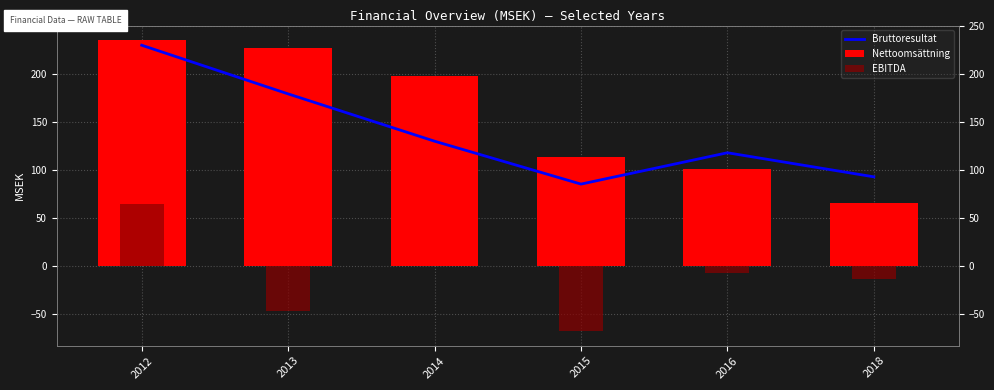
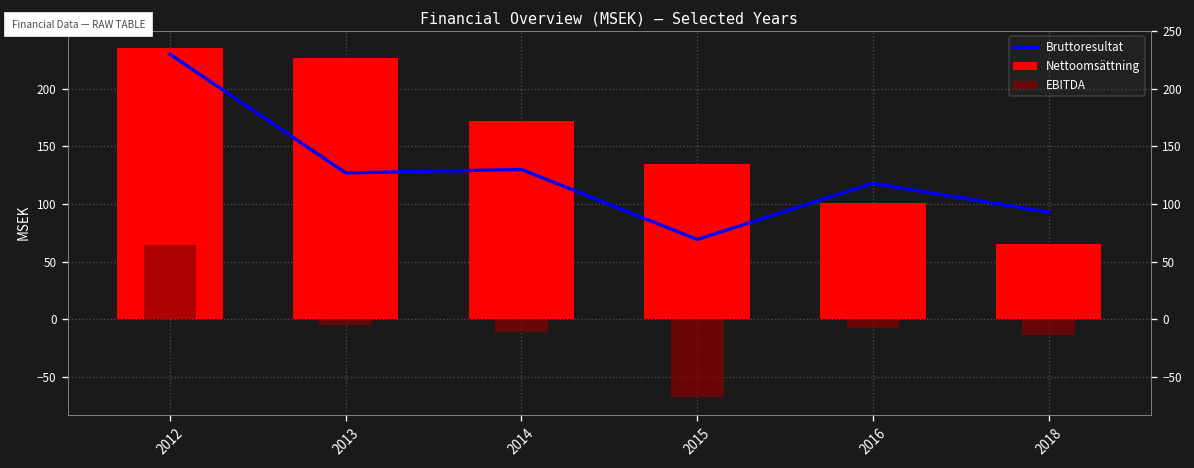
Bruttoresultat, 2013: 180 -> 130
EBITDA, 2013: -50 -> 0
Nettoomsättning, 2014: 200 -> 170
EBITDA, 2014: 0 -> -10
Bruttoresultat, 2015: 90 -> 70
Nettoomsättning, 2015: 110 -> 130
